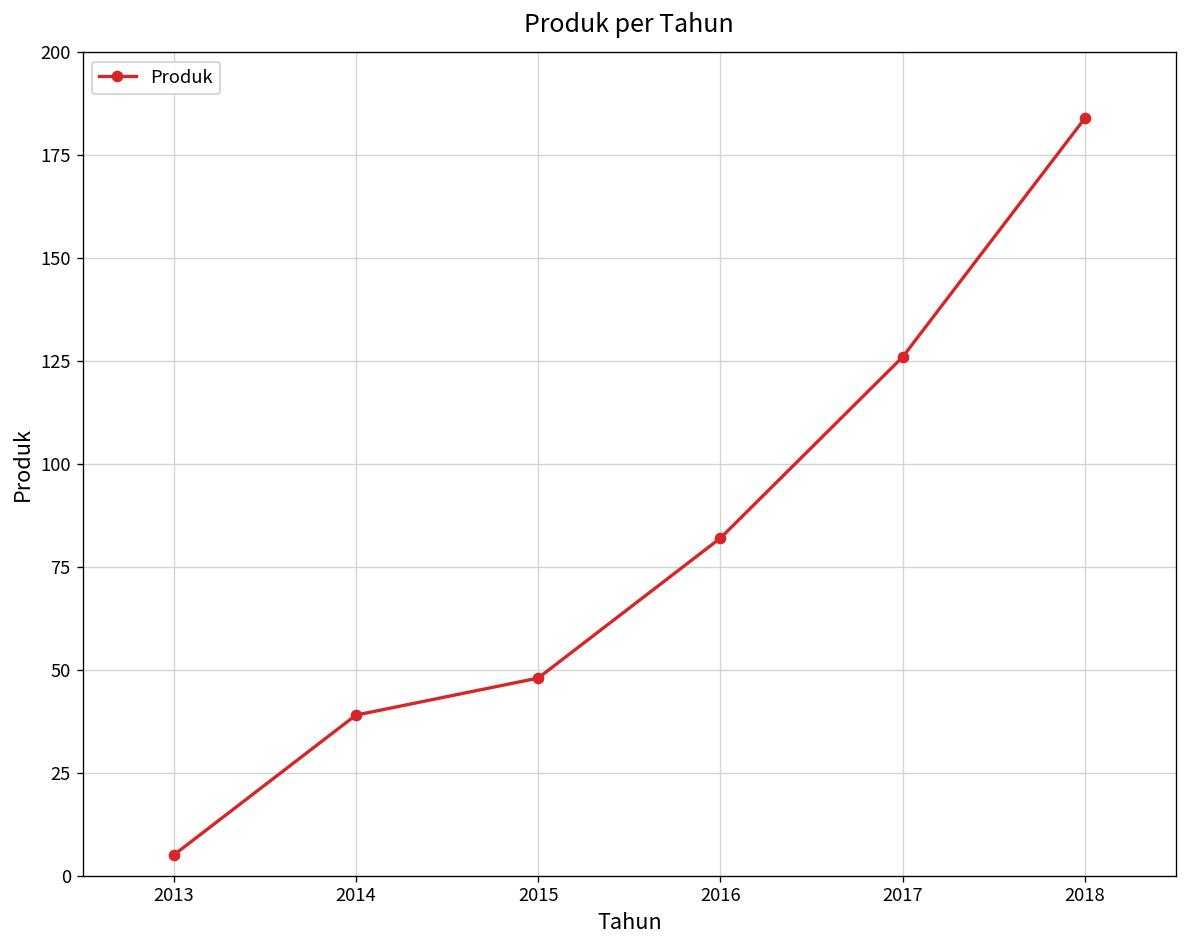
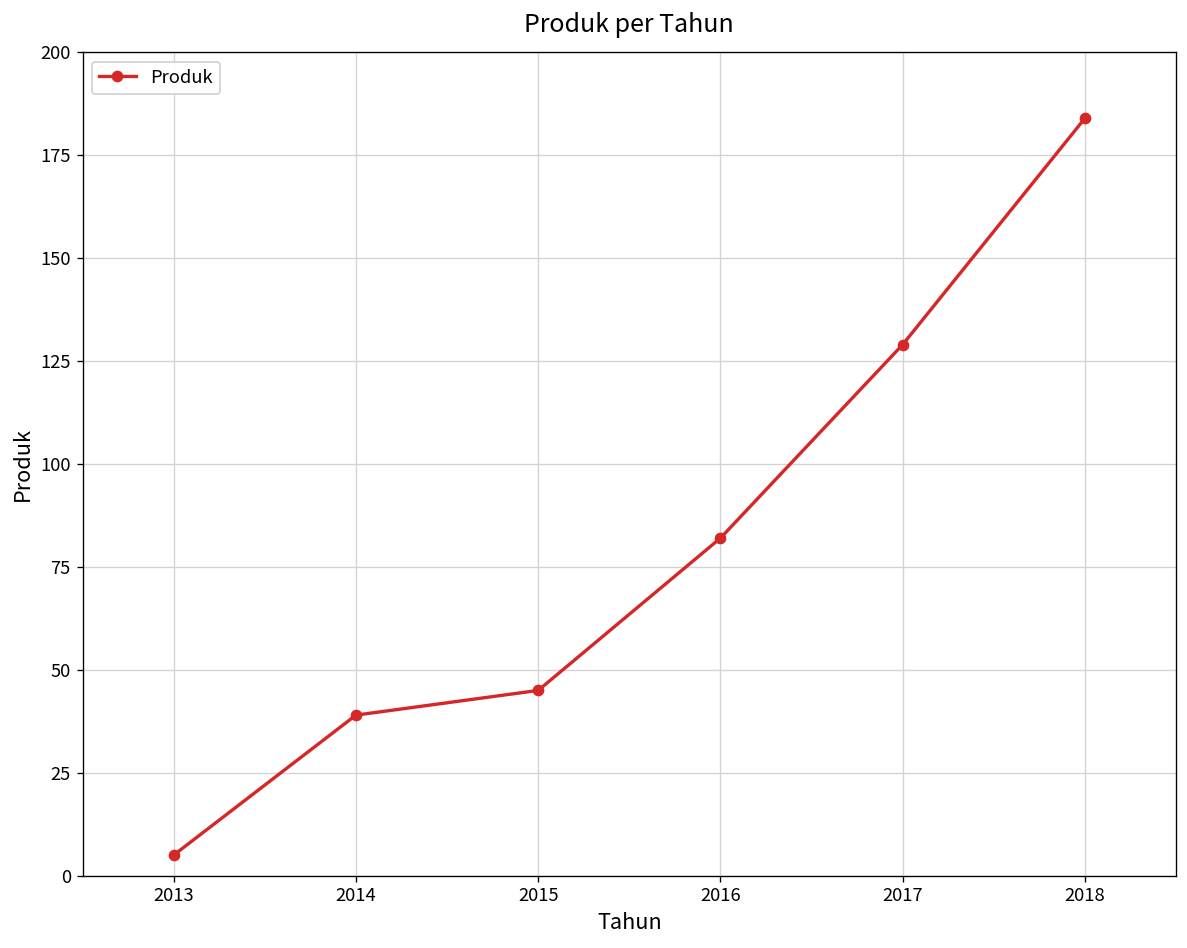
2015: 48 -> 45
2017: 126 -> 129
